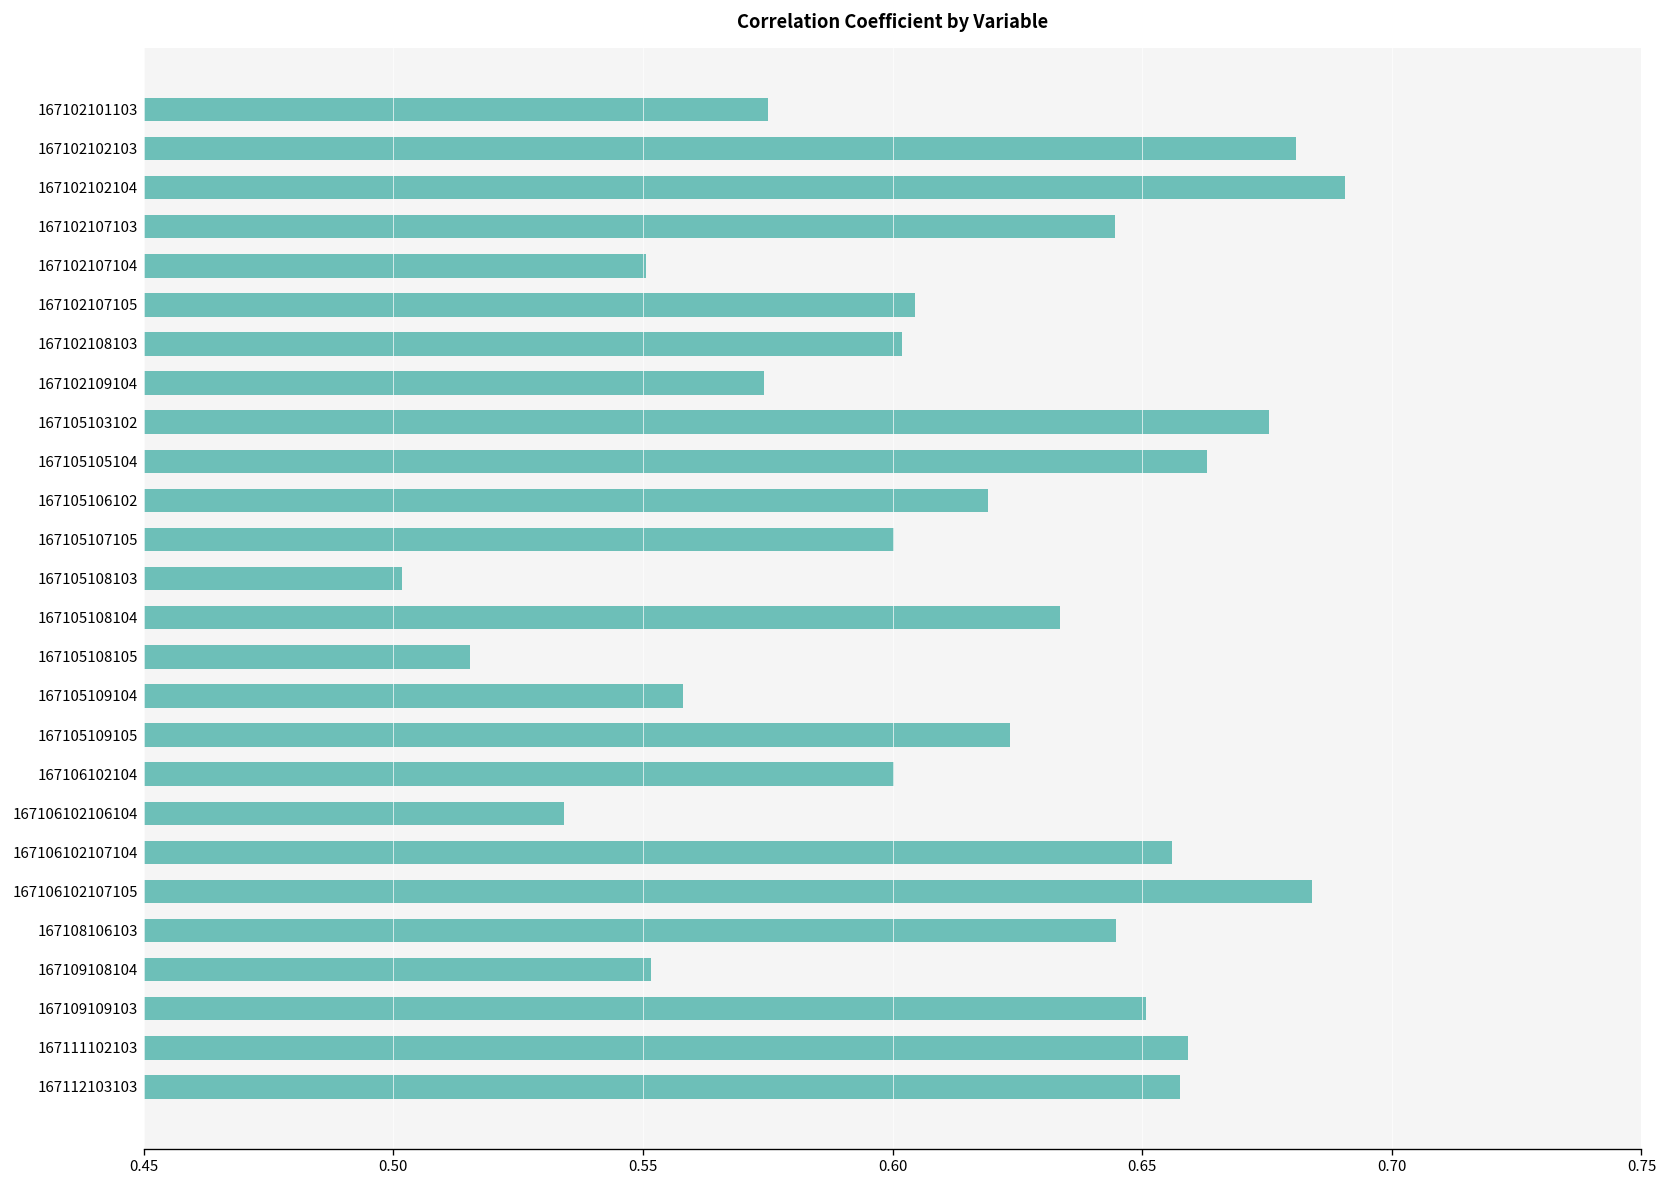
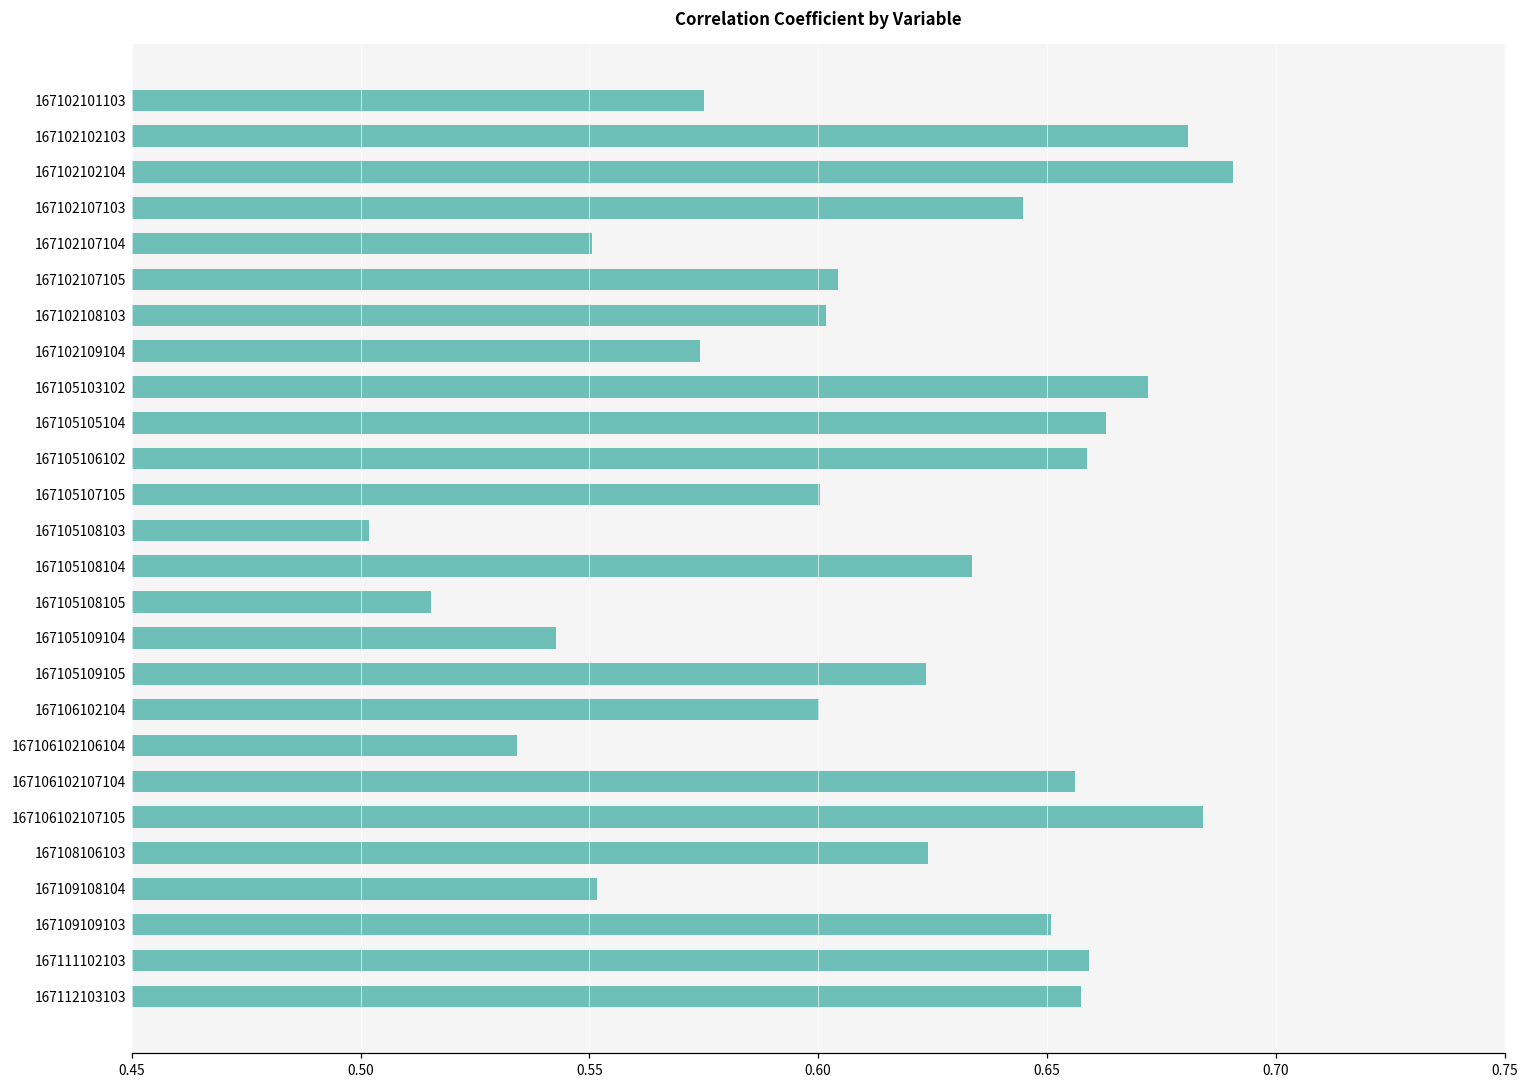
167105103102: 0.675 -> 0.672
167105106102: 0.619 -> 0.659
167105109104: 0.558 -> 0.543
167108106103: 0.645 -> 0.624
